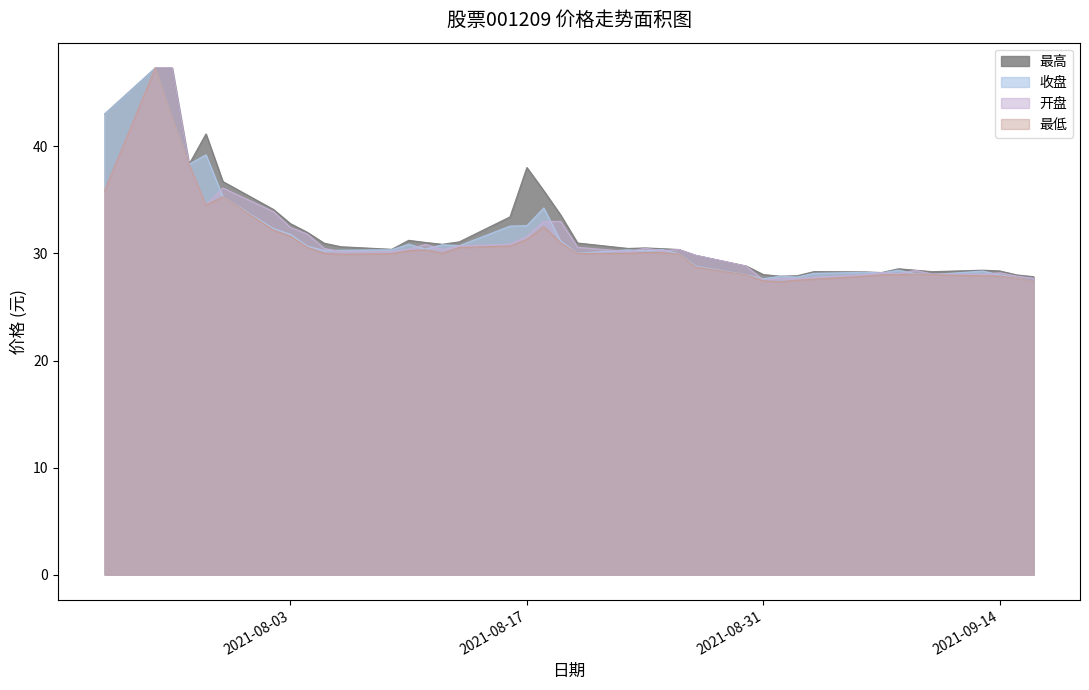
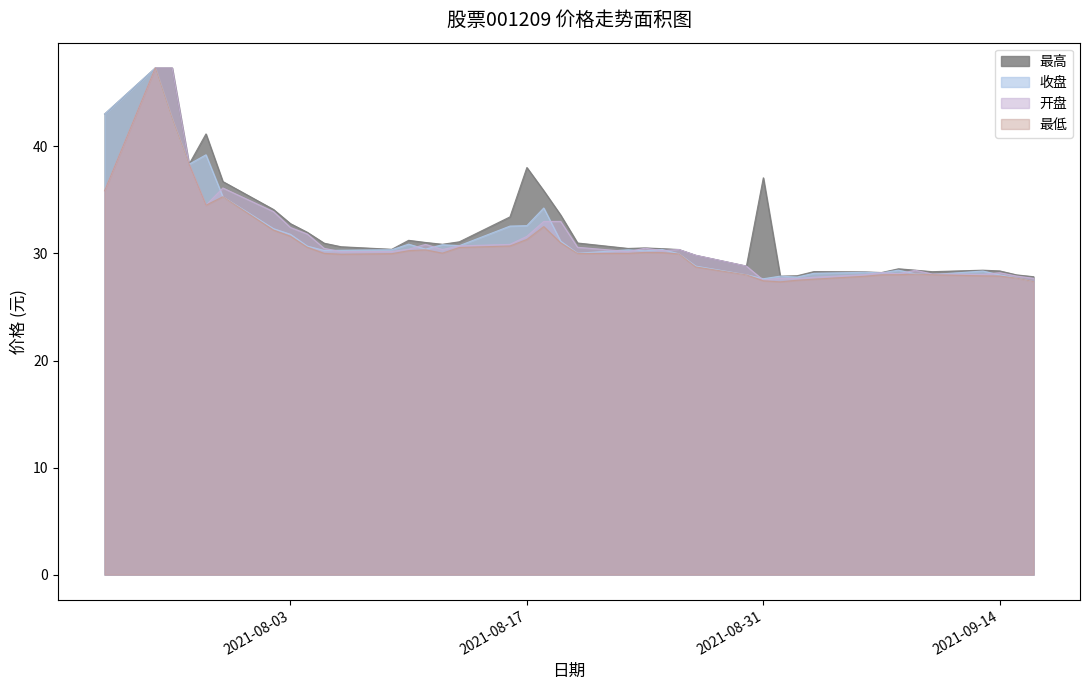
最高, 2021-08-31: 28.0 -> 37.1
